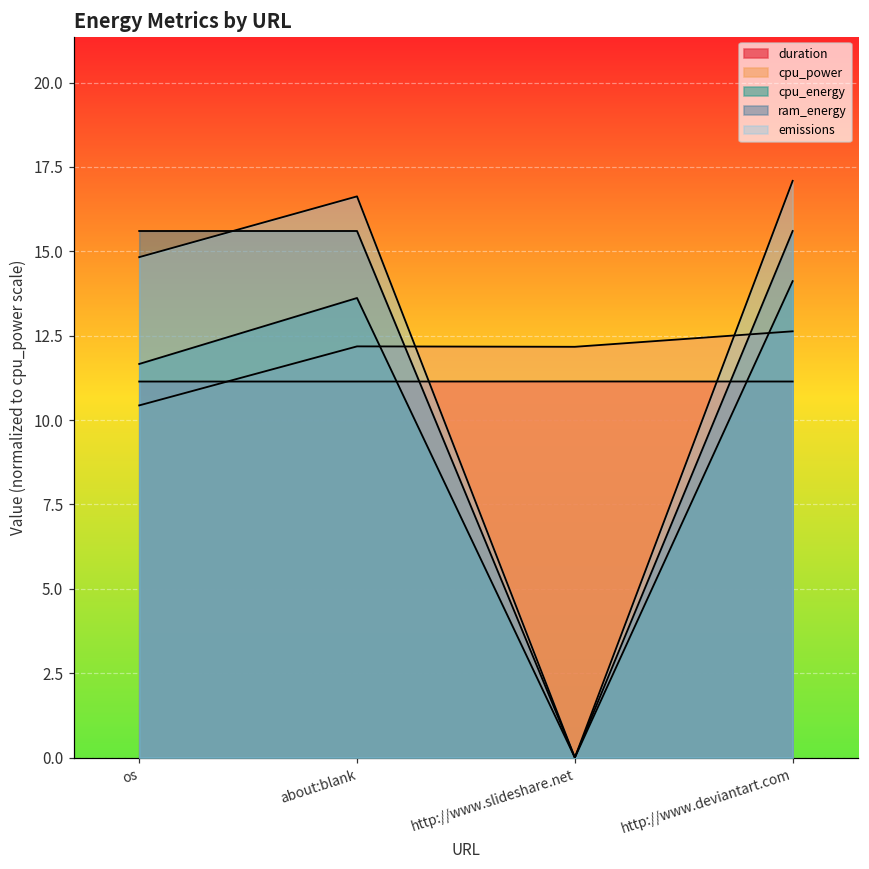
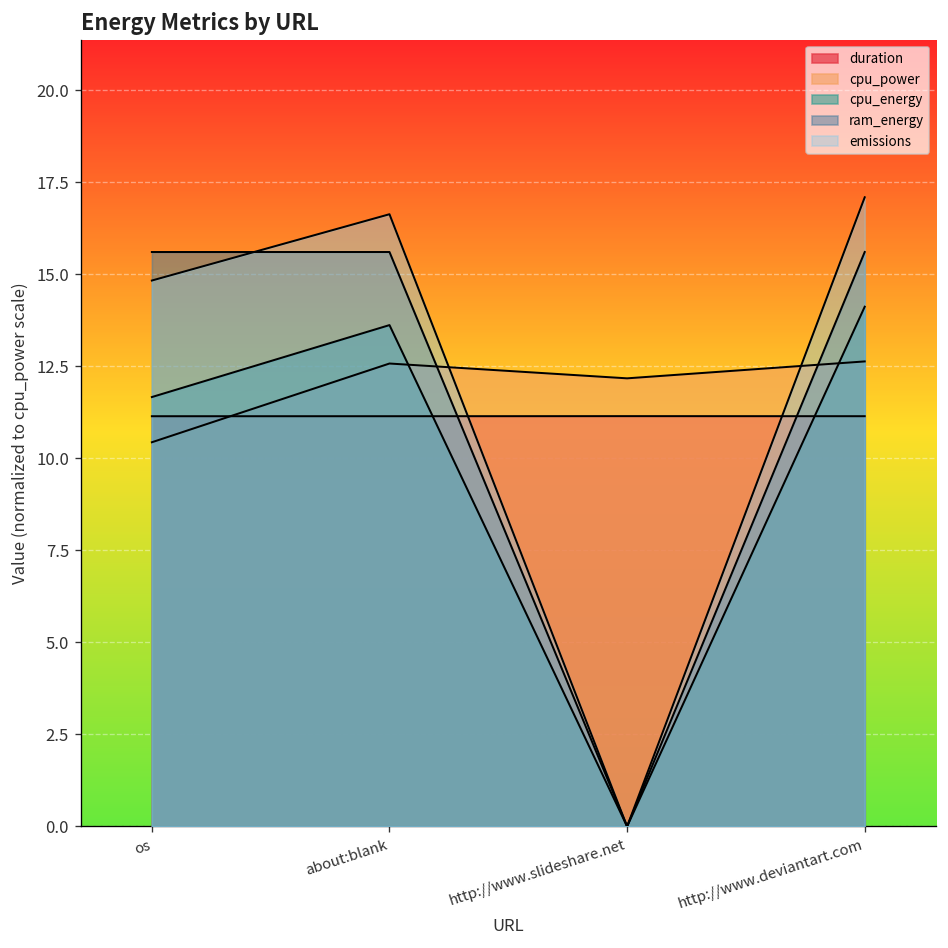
cpu_power, about:blank: 12.2 -> 12.6
